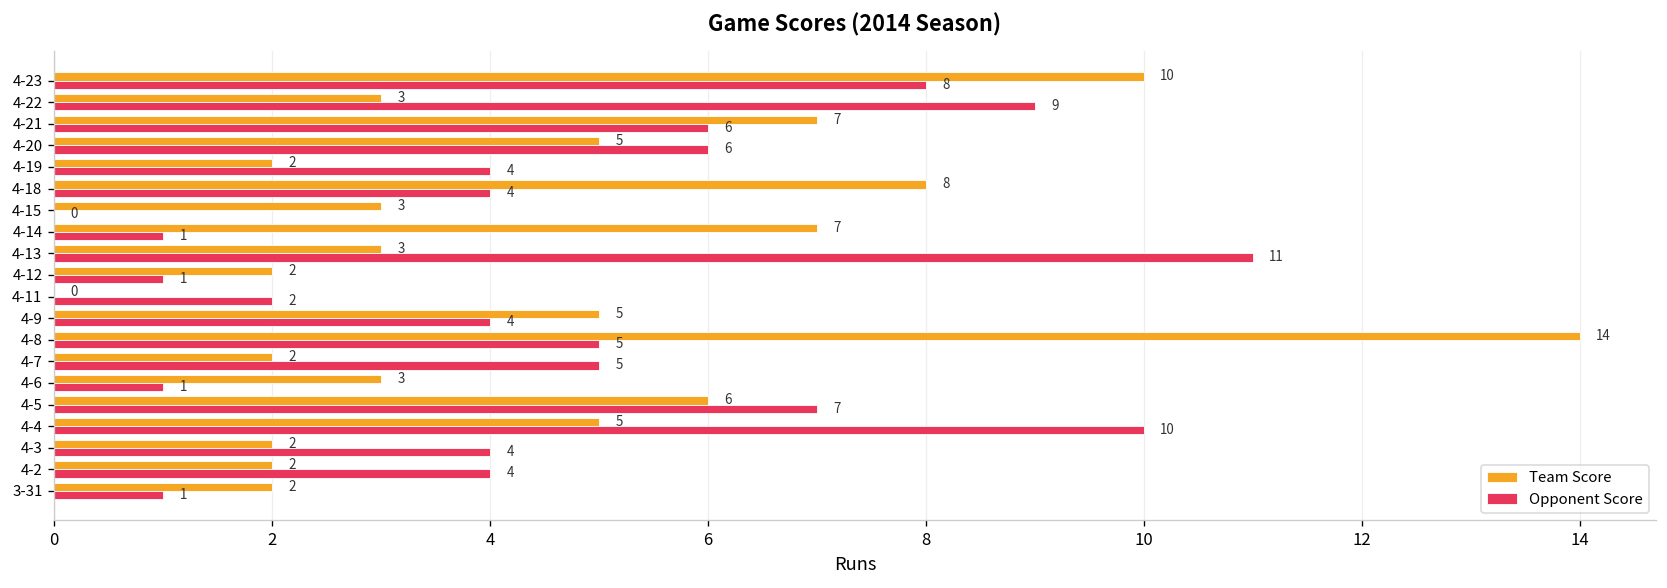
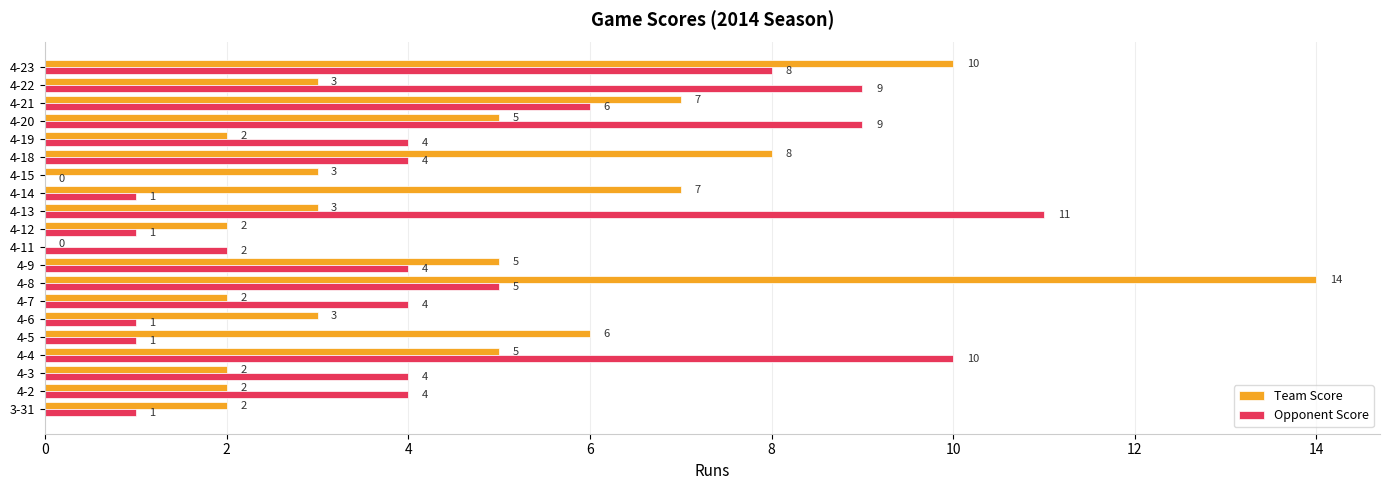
Opponent Score, 4-20: 6 -> 9
Opponent Score, 4-7: 5 -> 4
Opponent Score, 4-5: 7 -> 1
